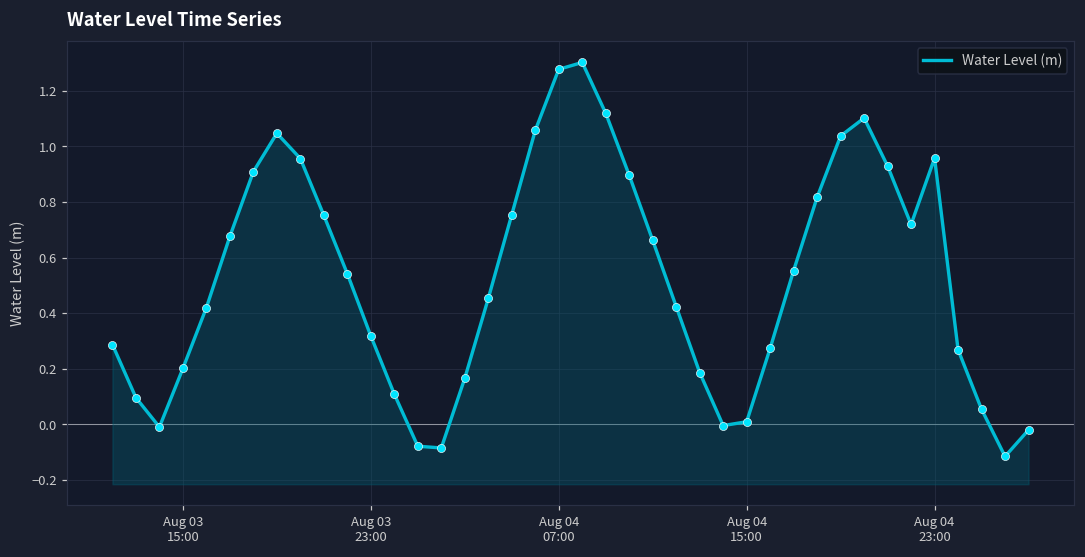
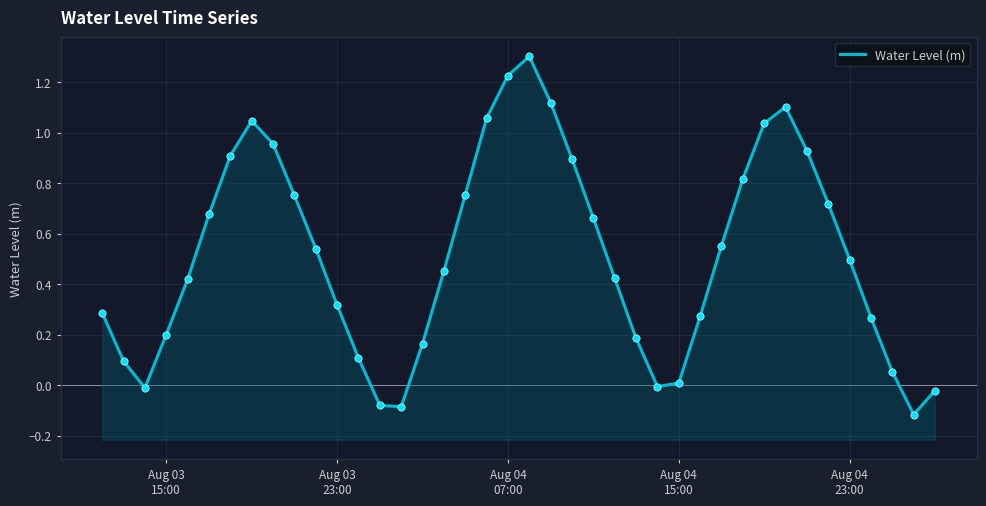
Aug 04 07:00: 1.28 -> 1.23
Aug 04 23:00: 0.96 -> 0.50
